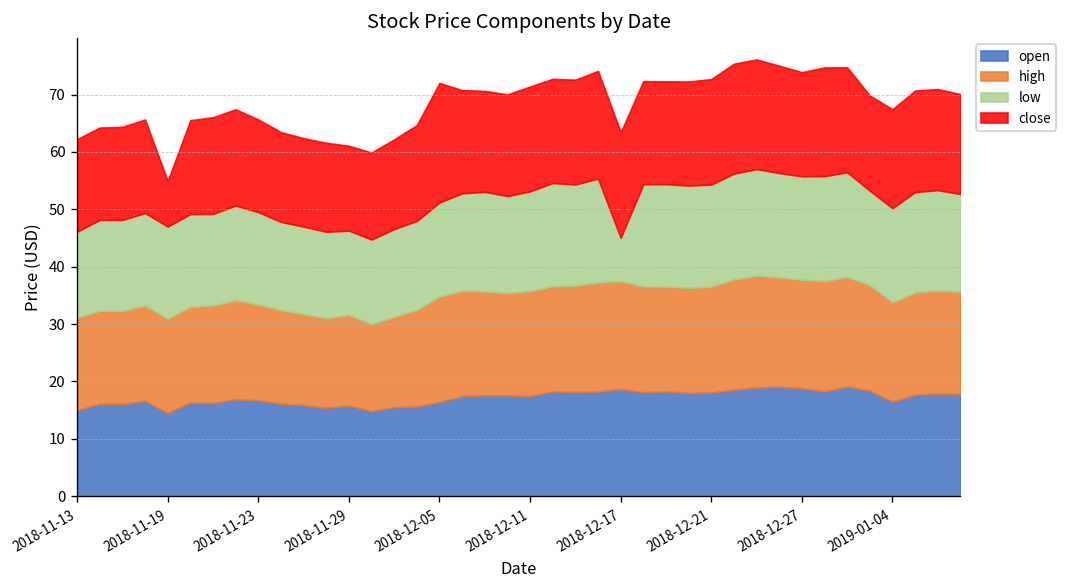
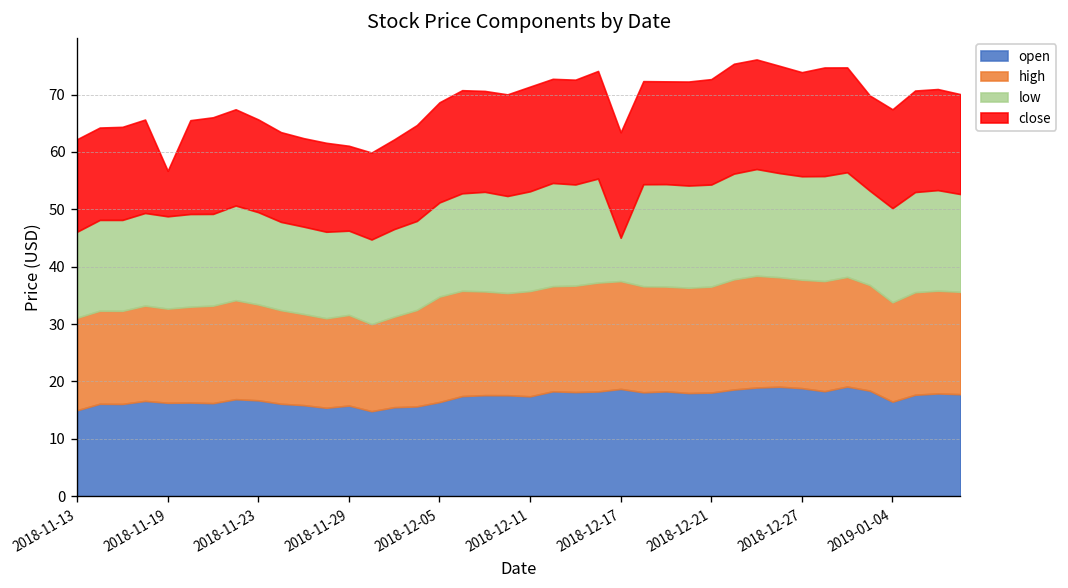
open, 2018-11-19: 15 -> 16
close, 2018-12-05: 21 -> 17
